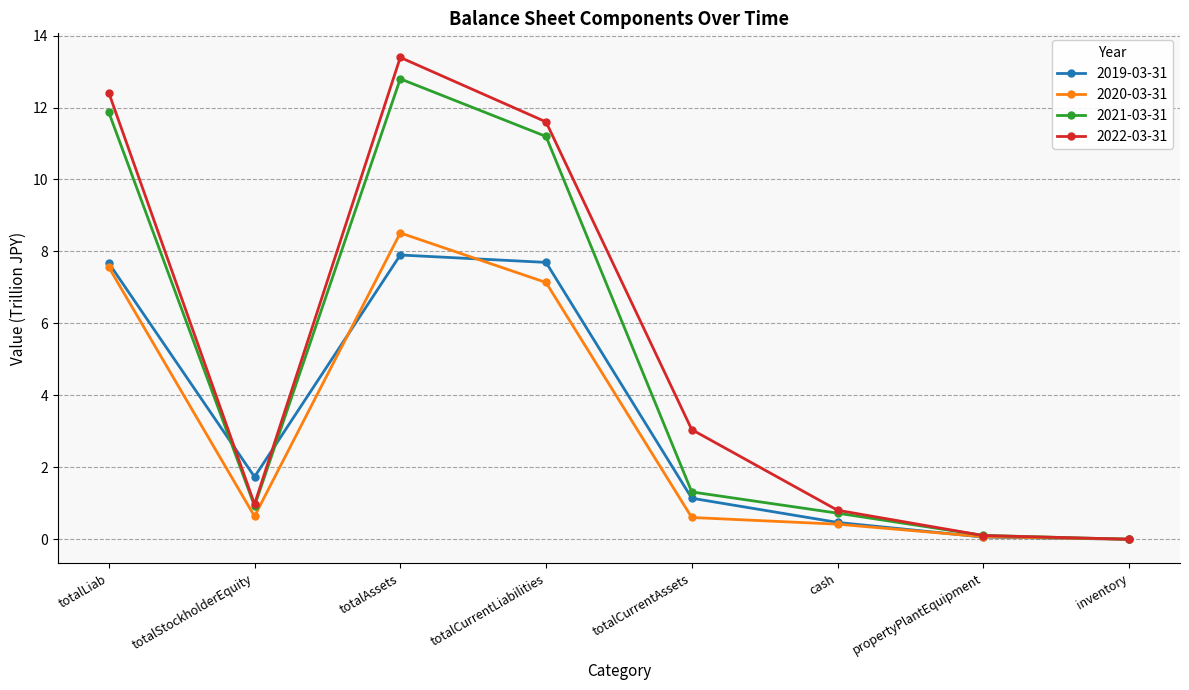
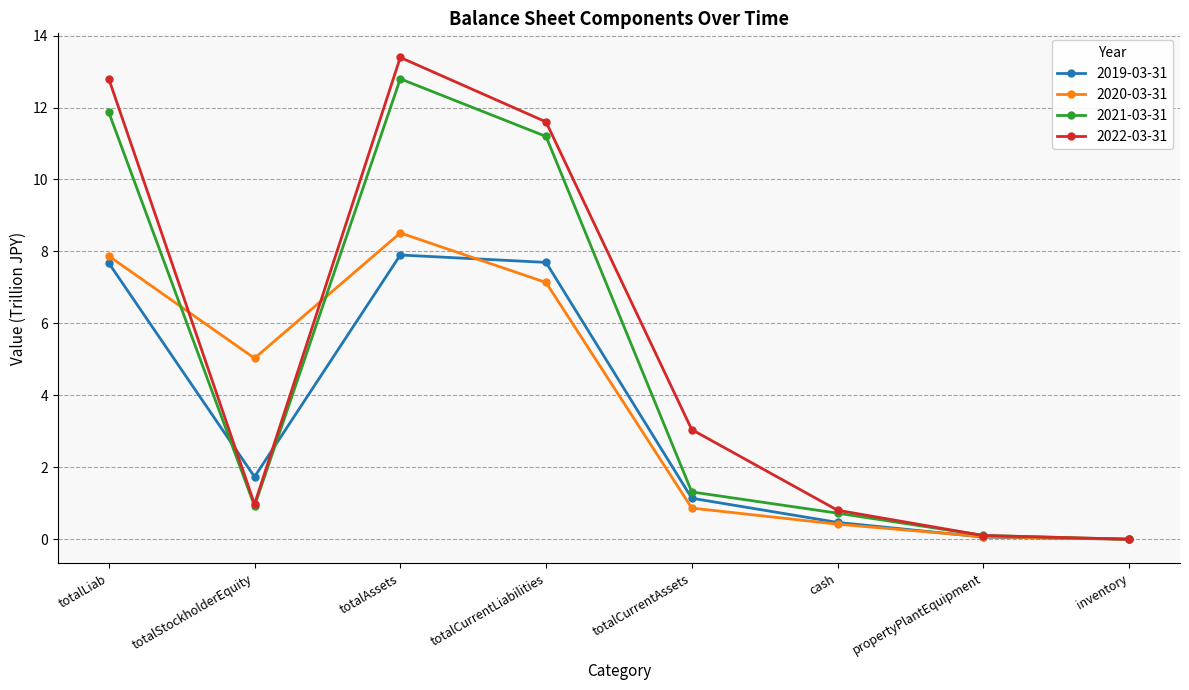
2020-03-31, totalLiab: 7.6 -> 7.9
2022-03-31, totalLiab: 12.4 -> 12.8
2020-03-31, totalStockholderEquity: 0.6 -> 5.0
2020-03-31, totalCurrentAssets: 0.6 -> 0.9
